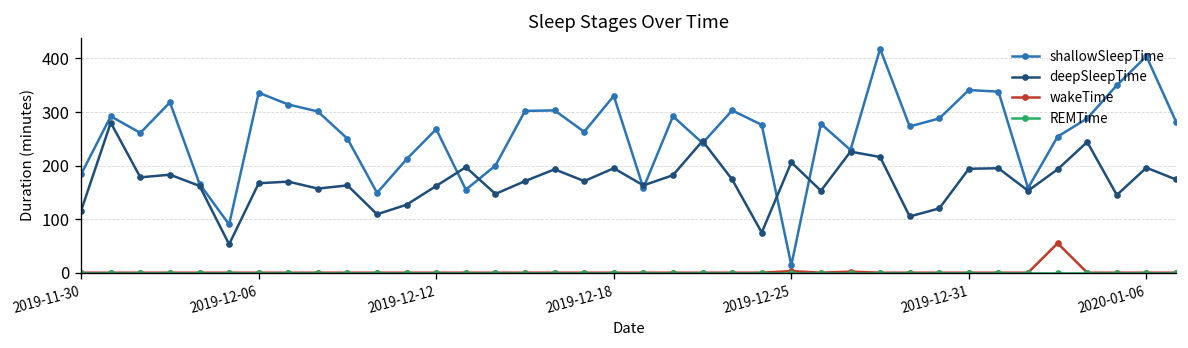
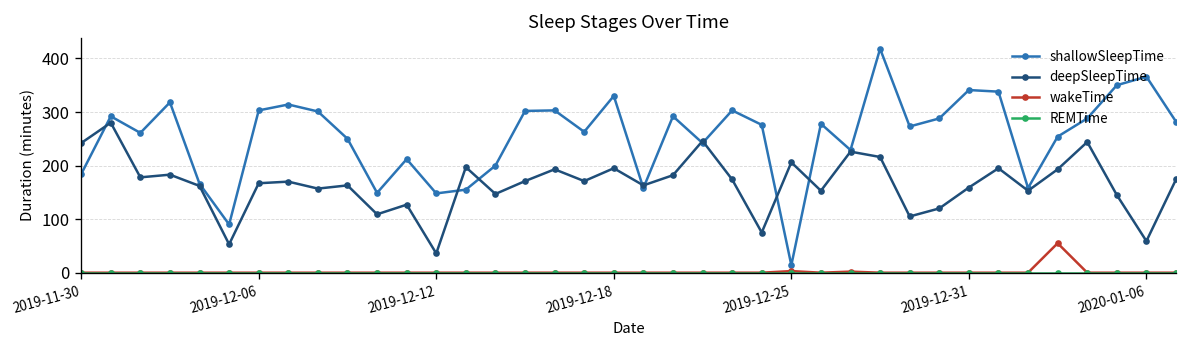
deepSleepTime, 2019-11-30: 120 -> 240
shallowSleepTime, 2019-12-06: 340 -> 300
shallowSleepTime, 2019-12-12: 270 -> 150
deepSleepTime, 2019-12-12: 160 -> 40
deepSleepTime, 2019-12-31: 190 -> 160
shallowSleepTime, 2020-01-06: 400 -> 370
deepSleepTime, 2020-01-06: 200 -> 60
